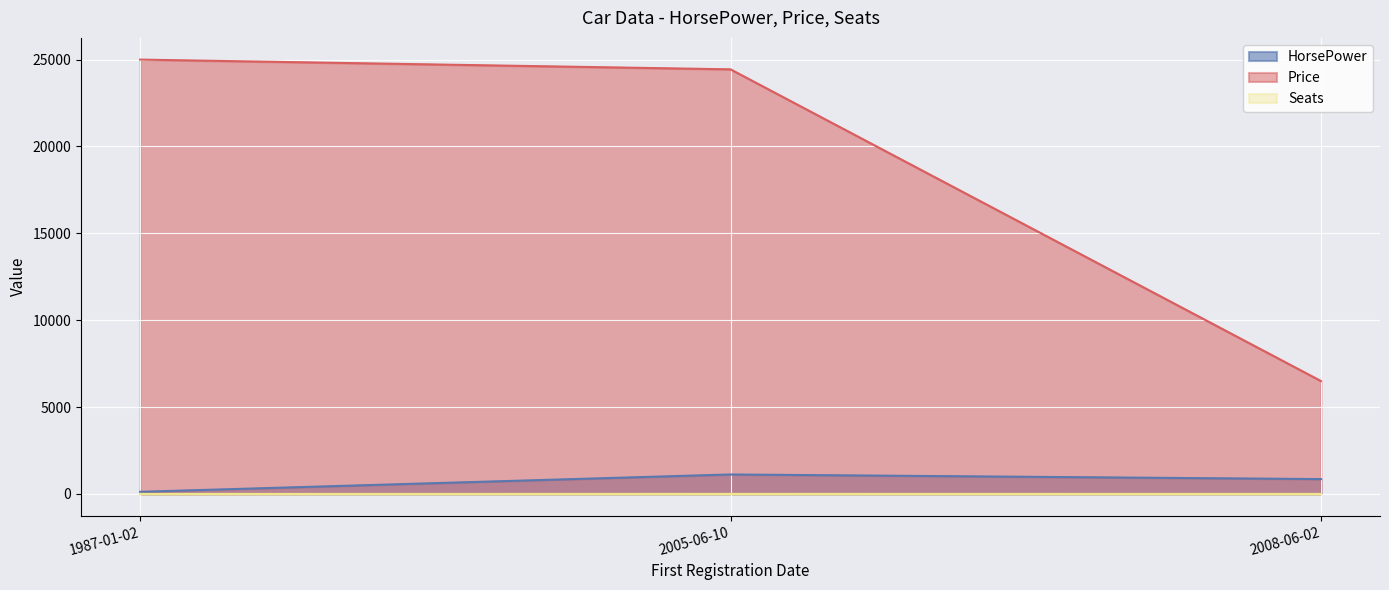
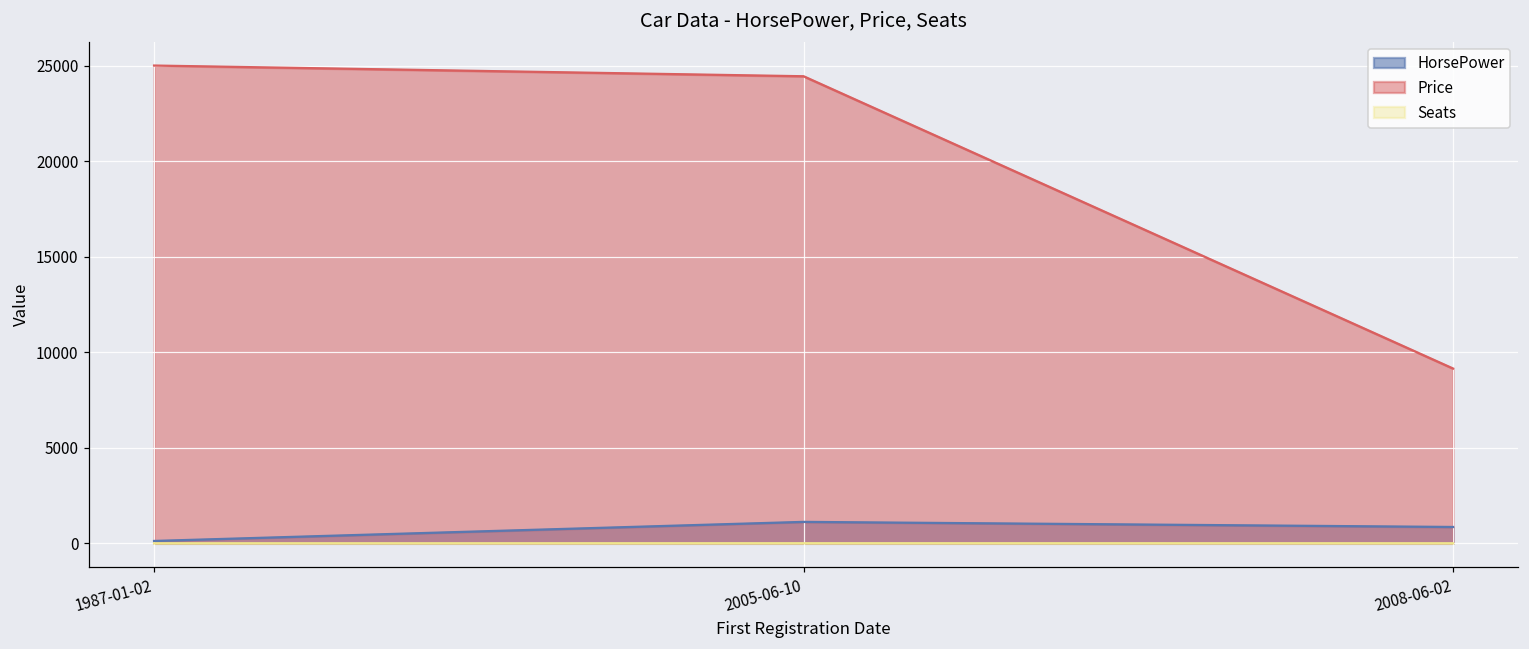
Price, 2008-06-02: 6500 -> 9100
